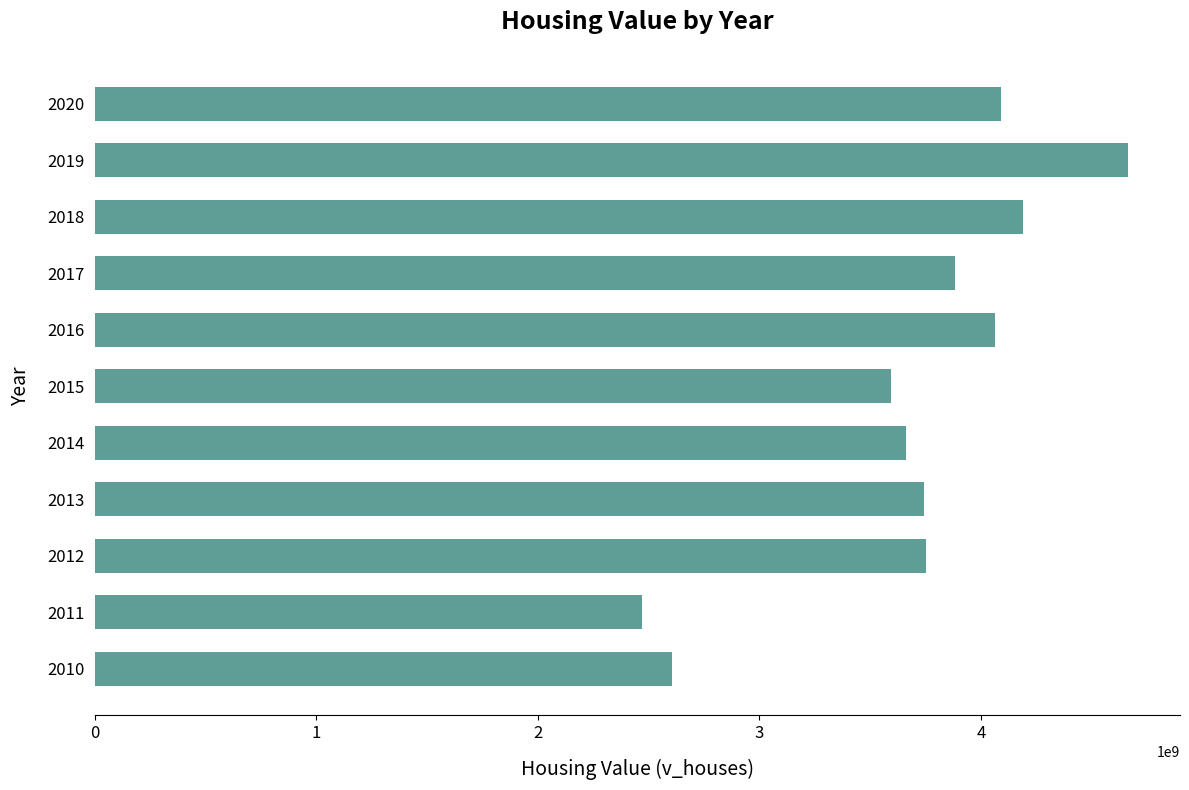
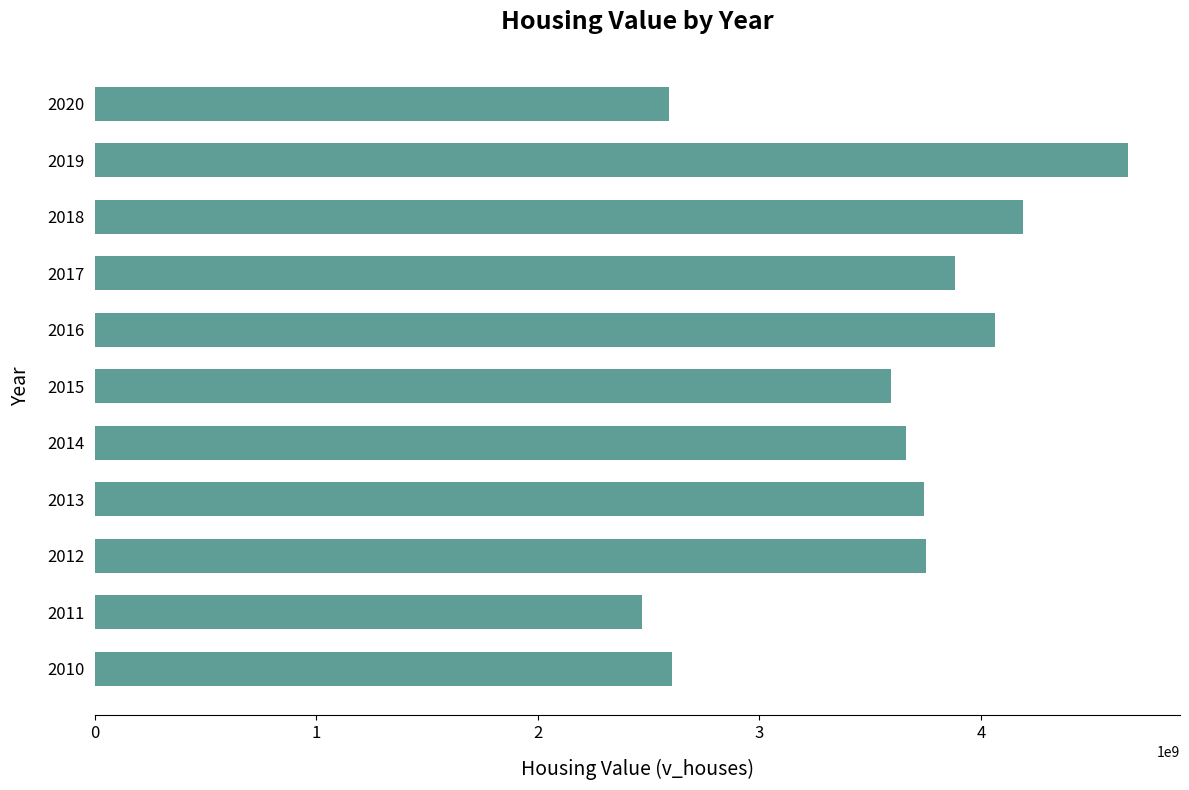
2020: 4090000000 -> 2590000000
